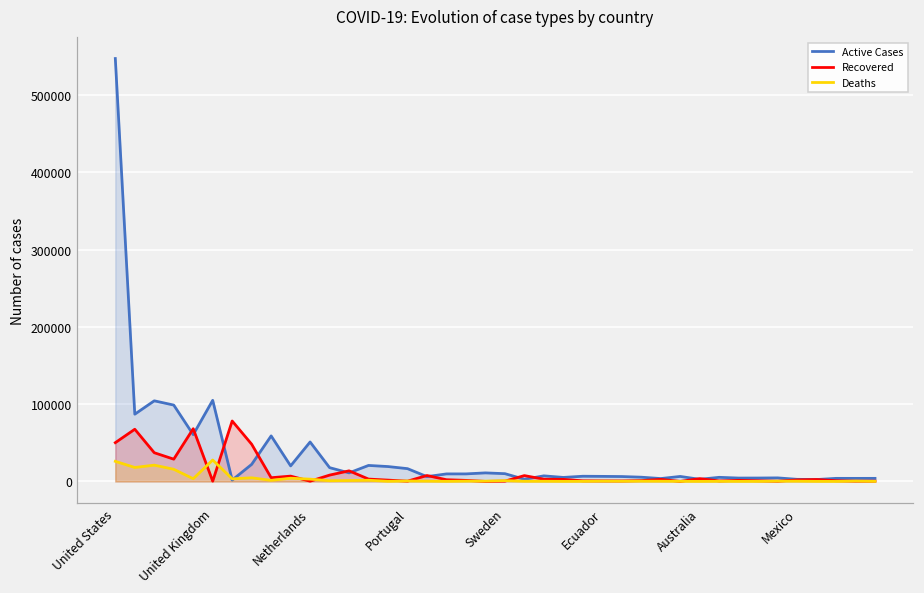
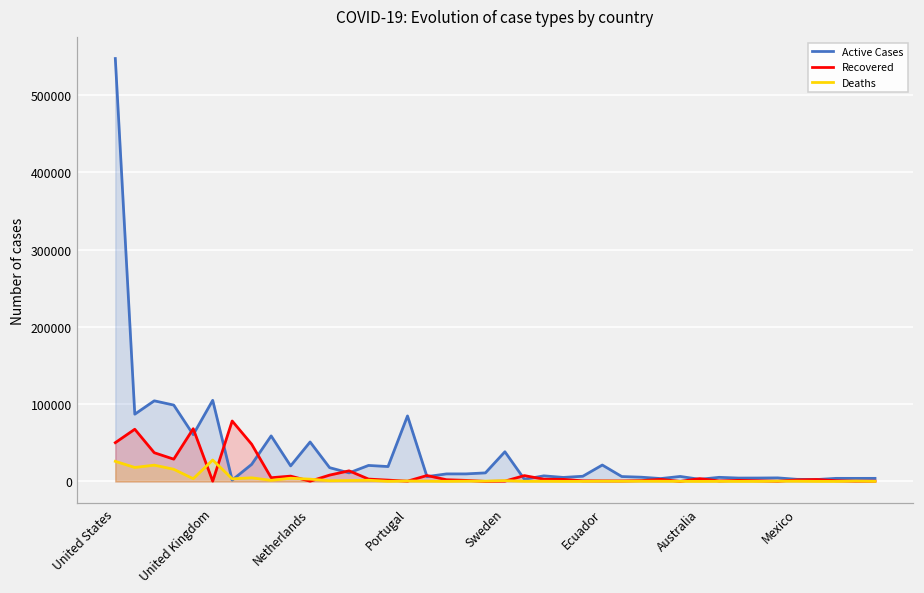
Active Cases, Portugal: 20000 -> 80000
Active Cases, Sweden: 10000 -> 40000
Active Cases, Ecuador: 10000 -> 20000
